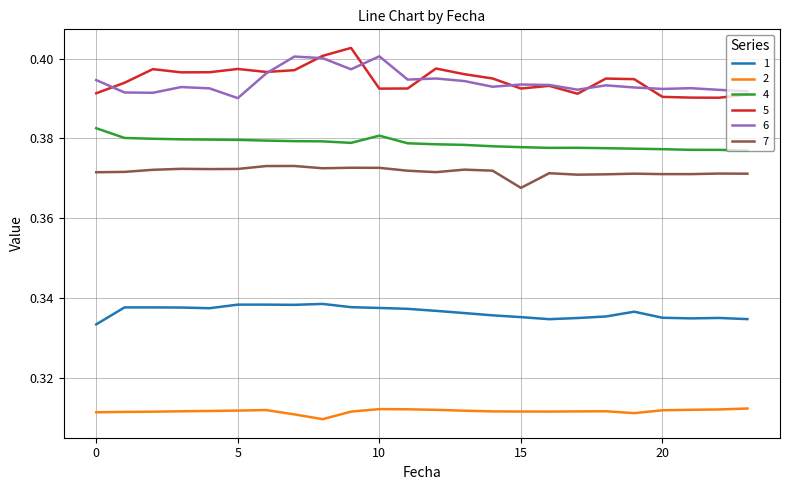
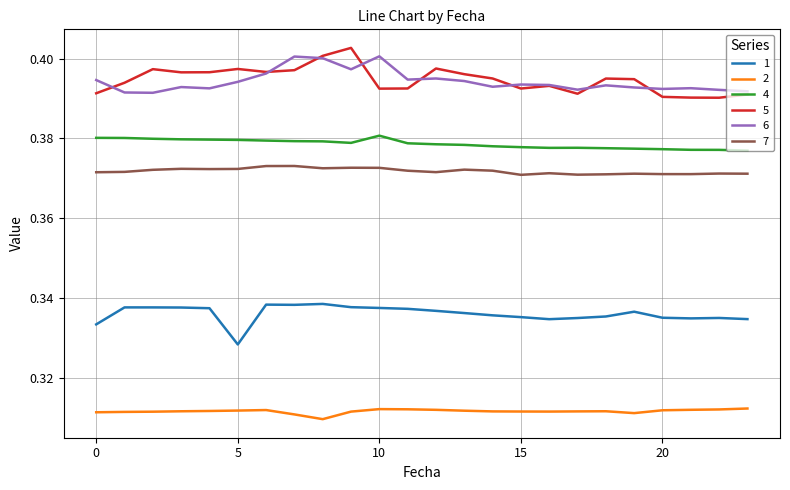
4, 0: 0.383 -> 0.380
1, 5: 0.338 -> 0.328
6, 5: 0.390 -> 0.394
7, 15: 0.368 -> 0.371
